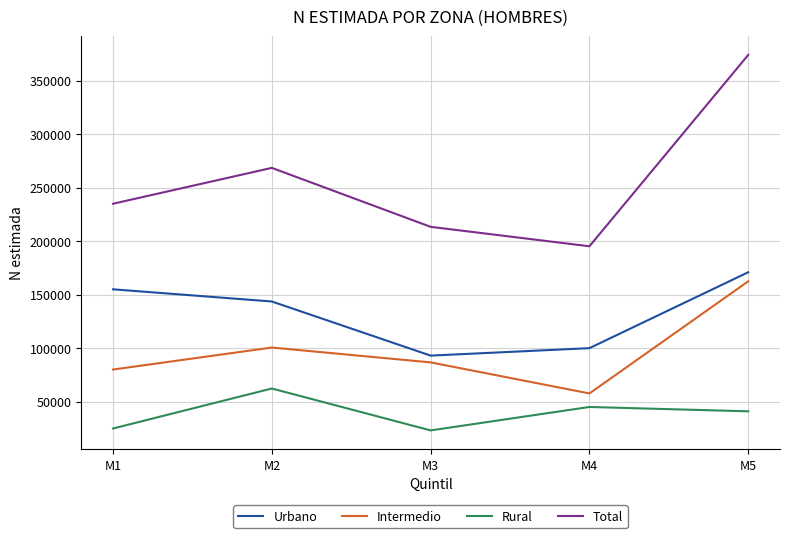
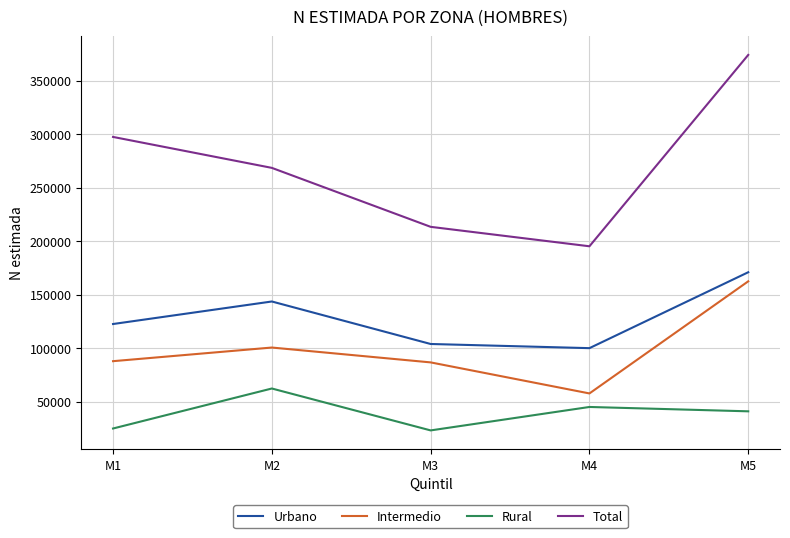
Urbano, M1: 155000 -> 122000
Intermedio, M1: 80000 -> 88000
Total, M1: 235000 -> 297000
Urbano, M3: 93000 -> 104000
